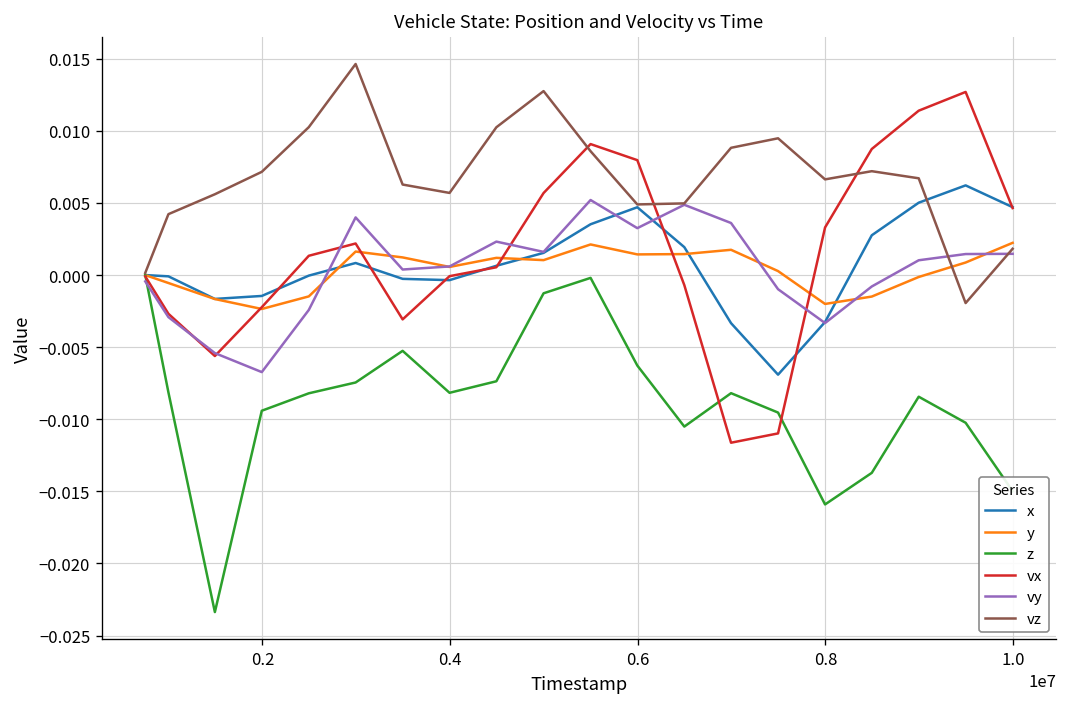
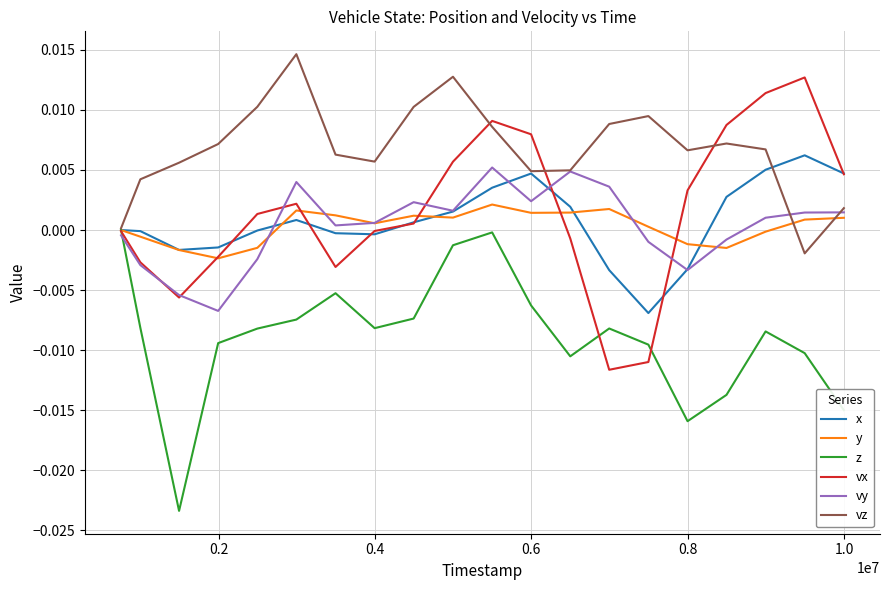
vy, 0.6: 0.0033 -> 0.0024
y, 0.8: -0.0020 -> -0.0012
y, 1.0: 0.0022 -> 0.0010
